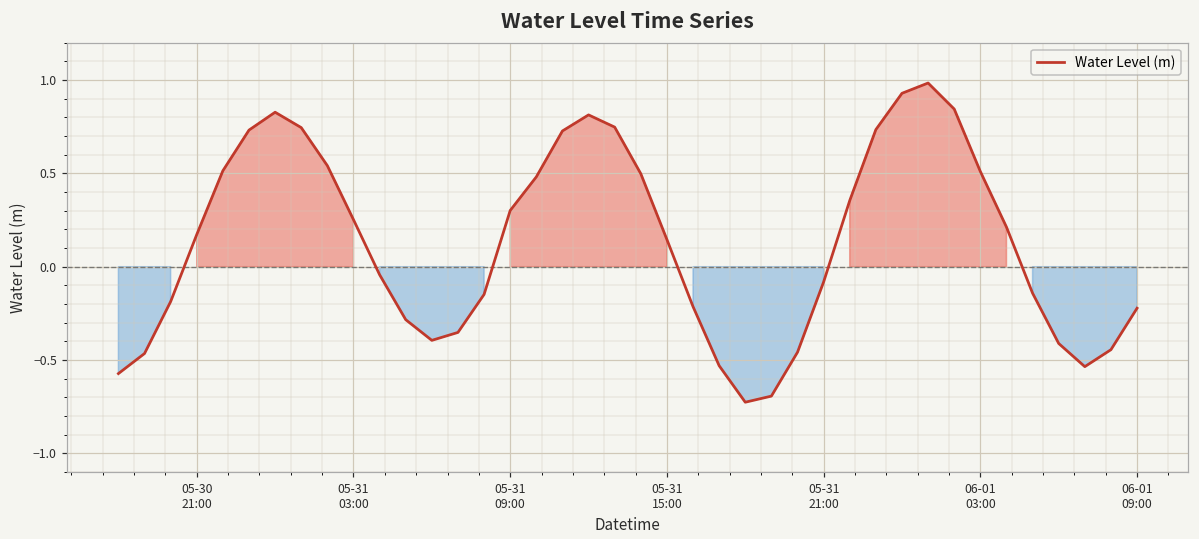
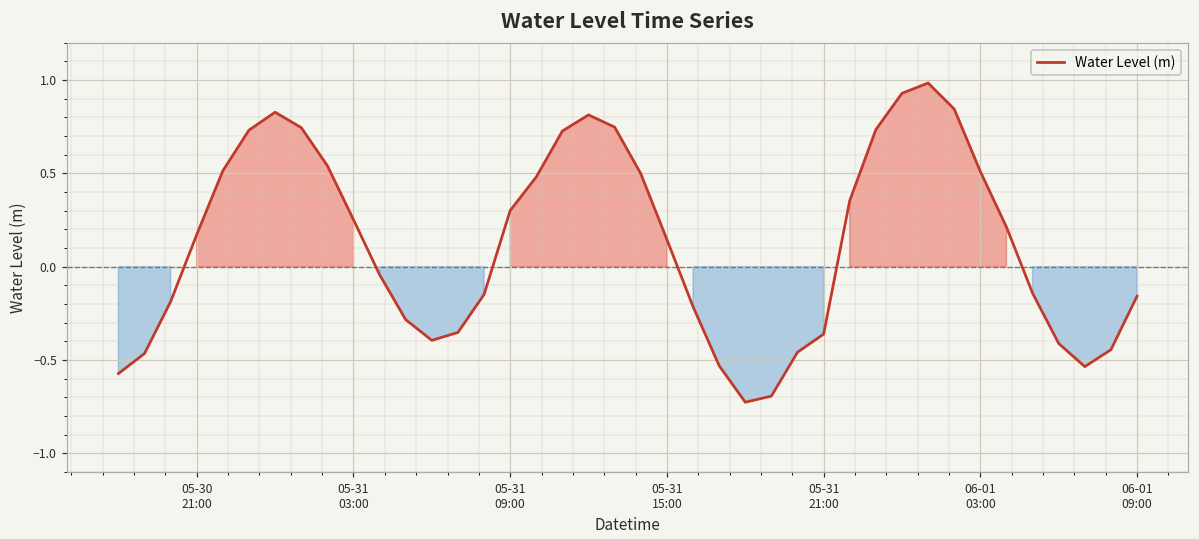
05-31 21:00: -0.08 -> -0.36
06-01 09:00: -0.22 -> -0.16
